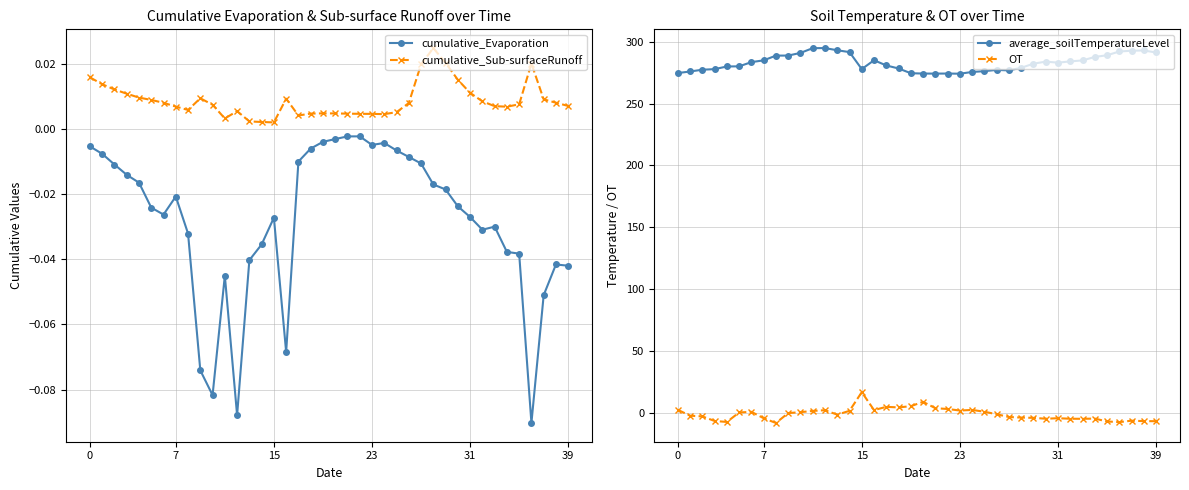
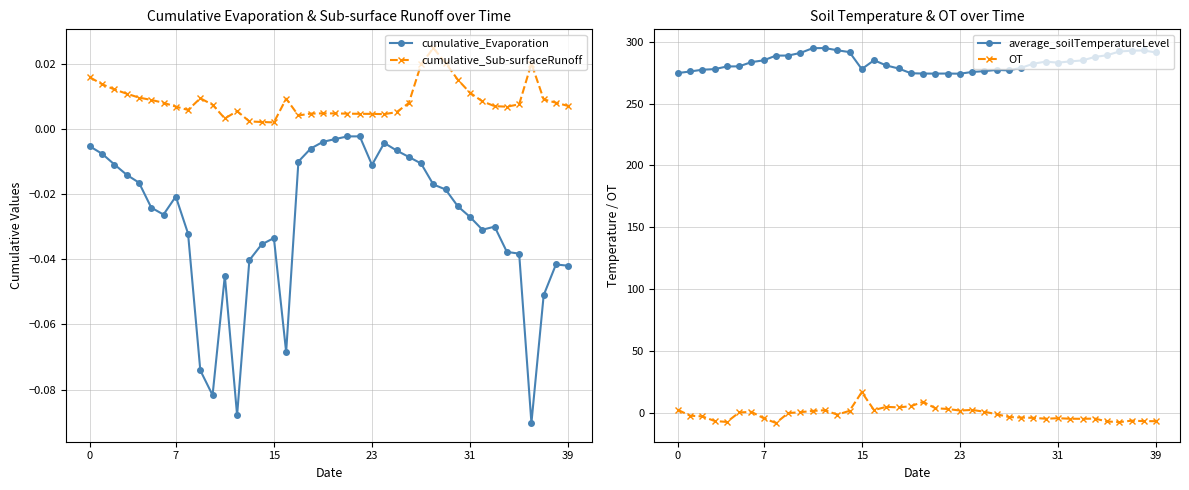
Cumulative Evaporation & Sub-surface Runoff over Time, cumulative_Evaporation, 15: -0.027 -> -0.033
Cumulative Evaporation & Sub-surface Runoff over Time, cumulative_Evaporation, 23: -0.005 -> -0.011
